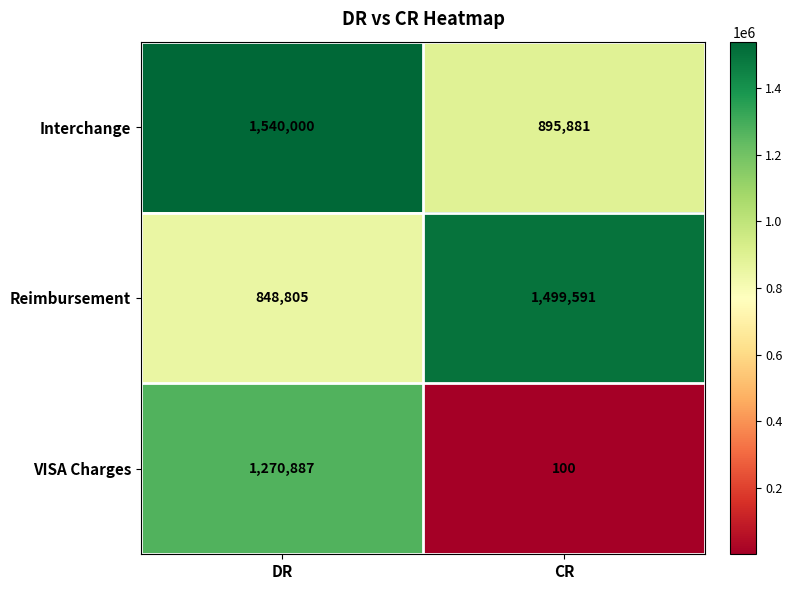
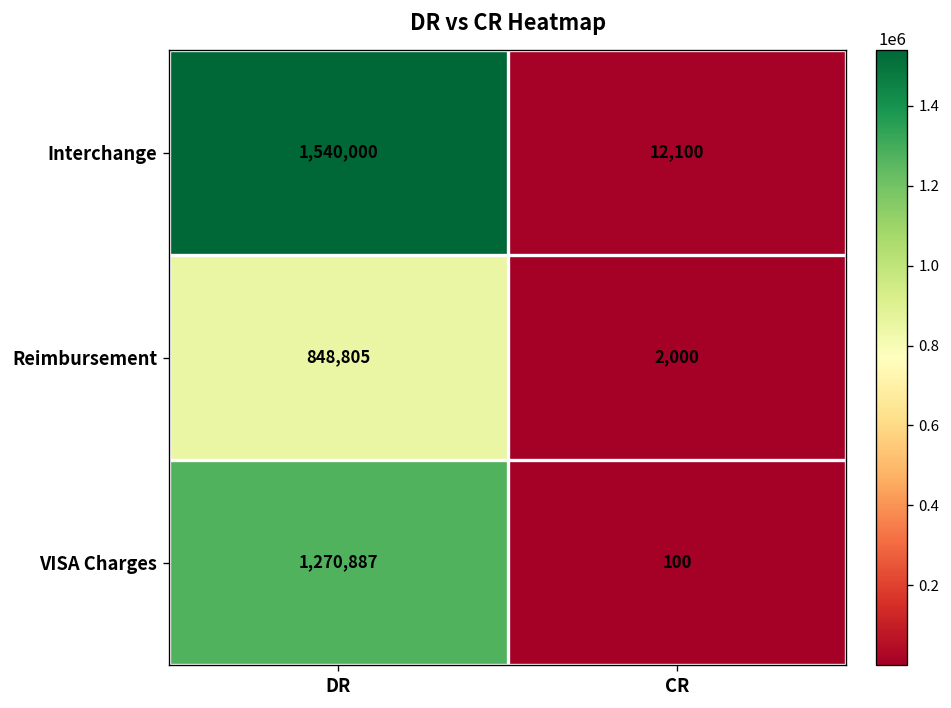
Interchange, CR: 895,881 -> 12,100
Reimbursement, CR: 1,499,591 -> 2,000
